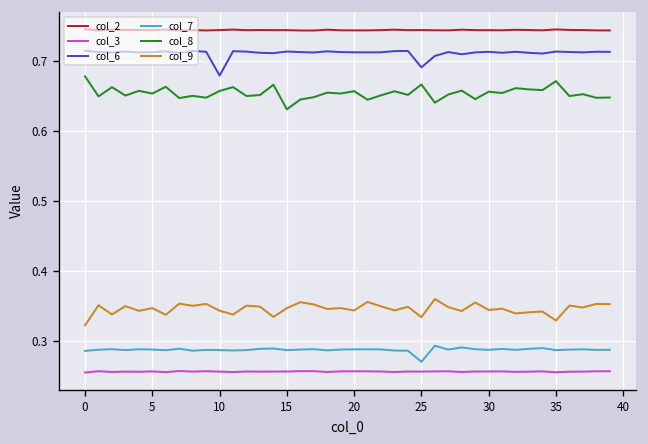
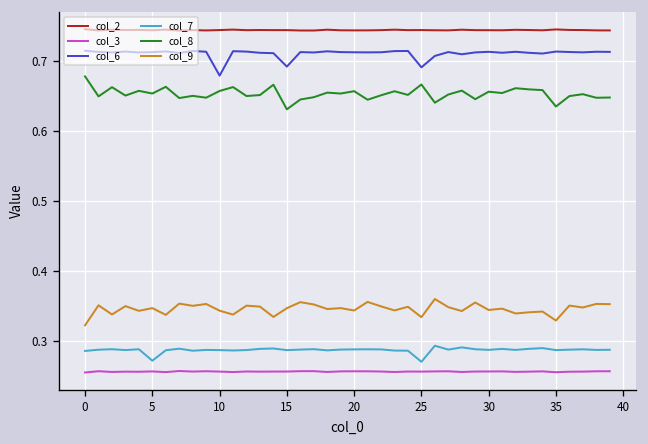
col_7, 5: 0.29 -> 0.27
col_6, 15: 0.71 -> 0.69
col_8, 35: 0.67 -> 0.63
